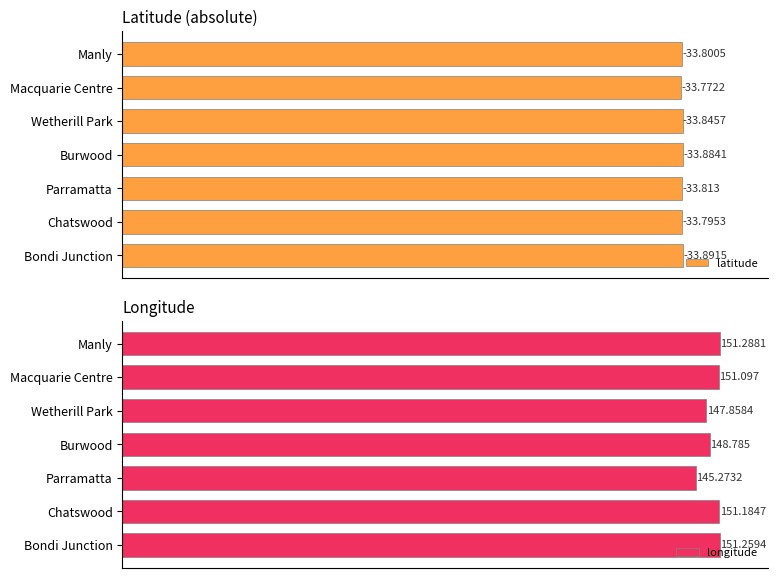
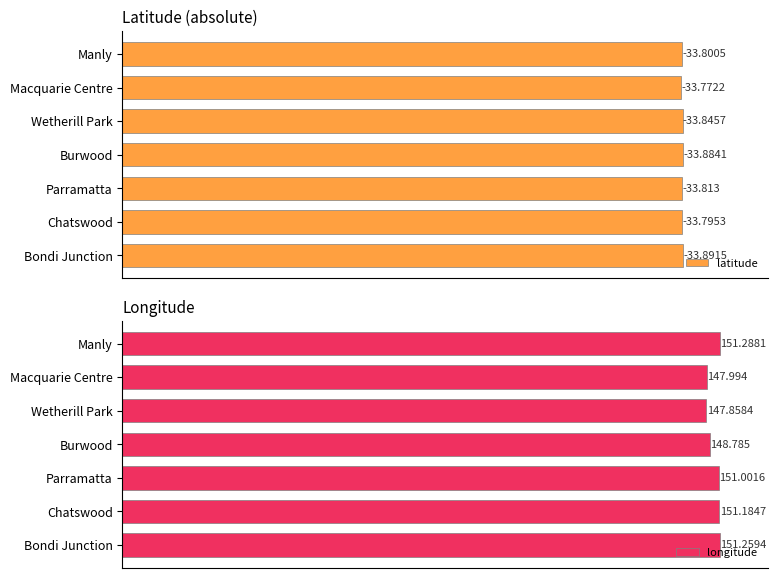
Longitude, Macquarie Centre: 151.097 -> 147.994
Longitude, Parramatta: 145.2732 -> 151.0016
